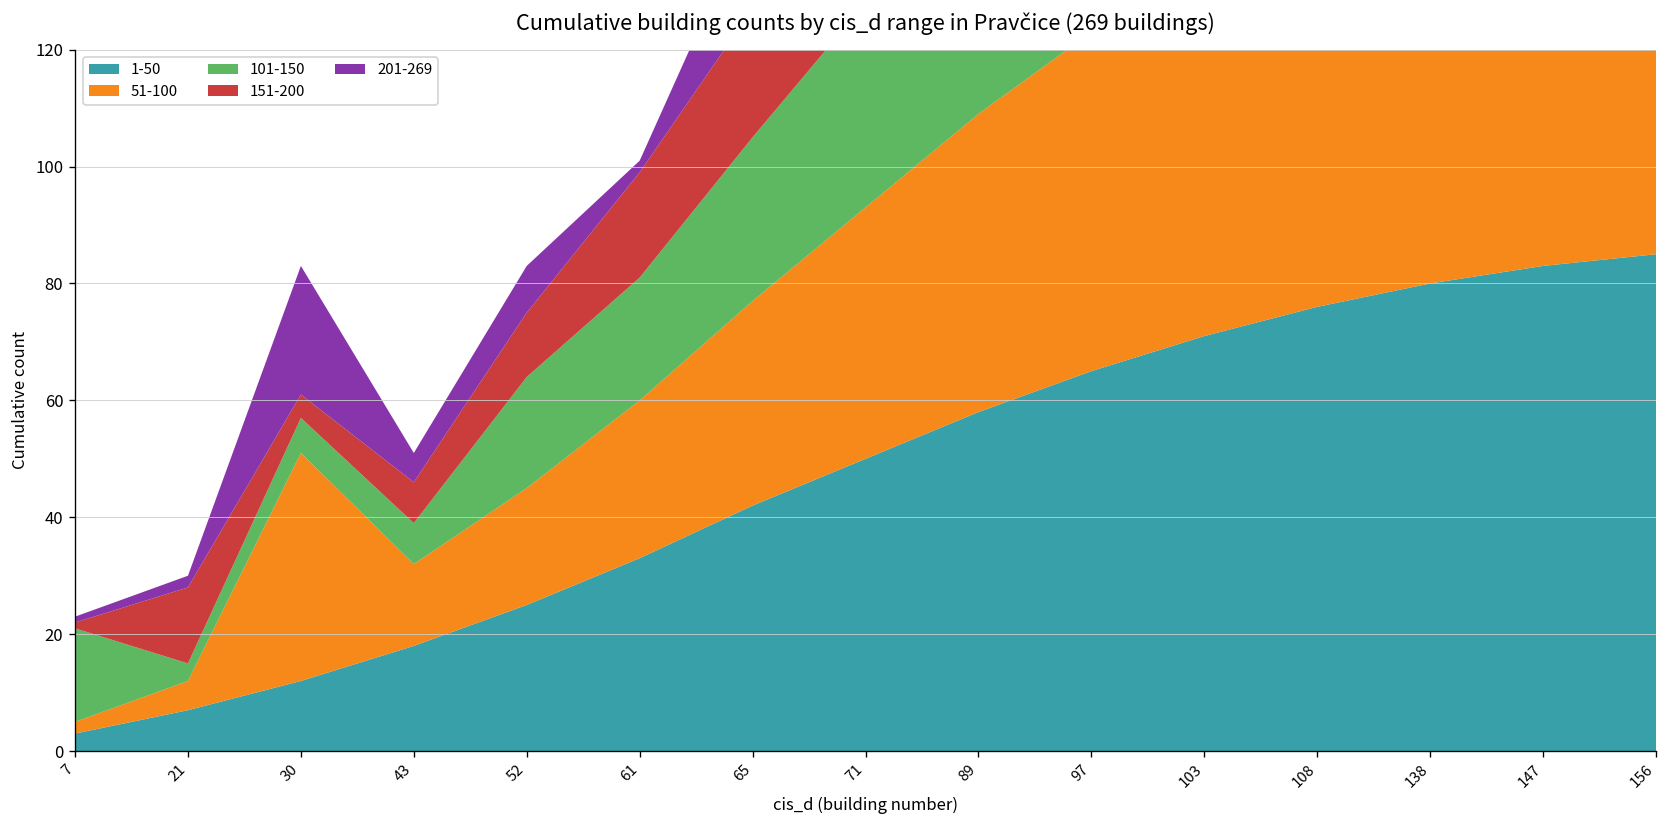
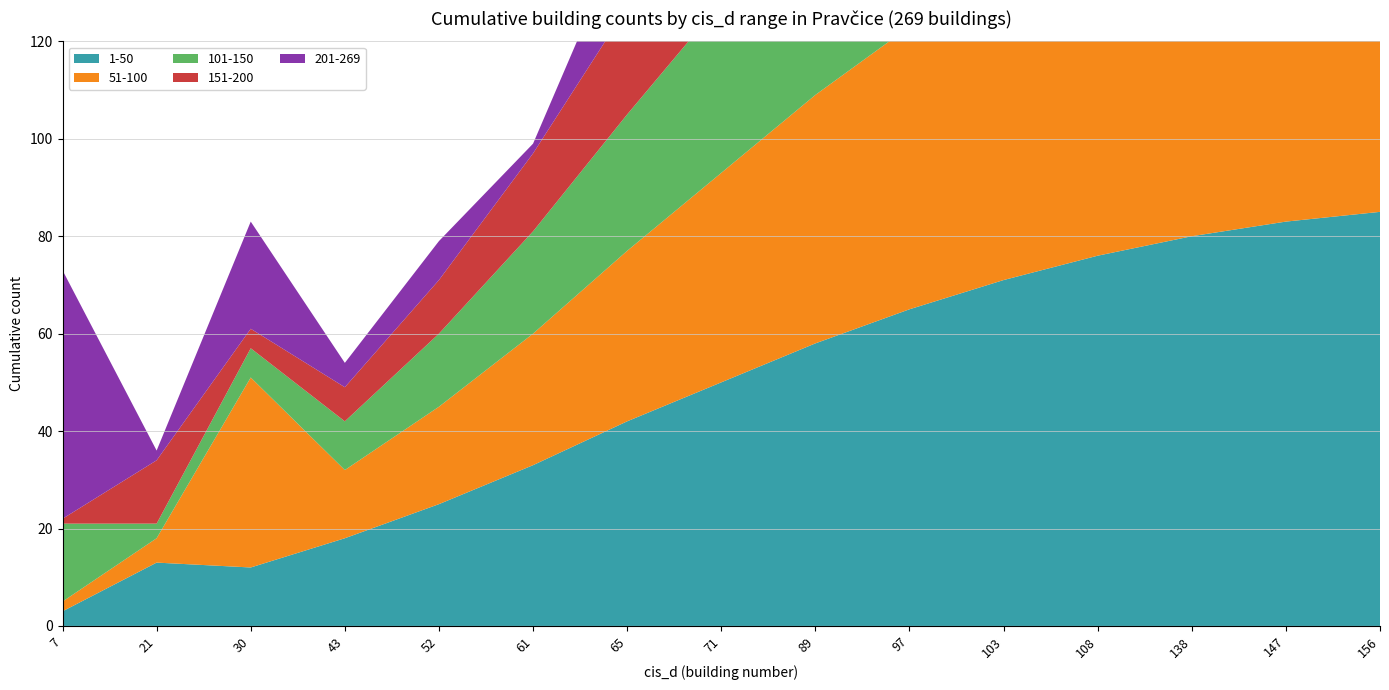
201-269, 7: 1 -> 51
1-50, 21: 7 -> 13
101-150, 43: 7 -> 10
101-150, 52: 19 -> 15
151-200, 61: 18 -> 16
